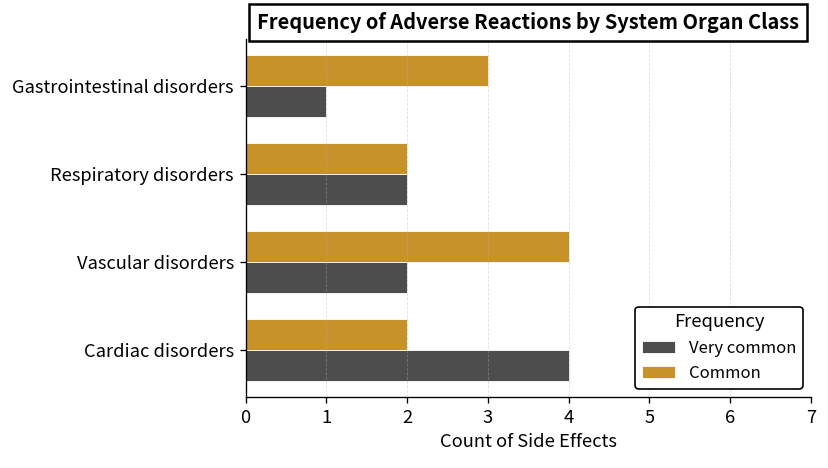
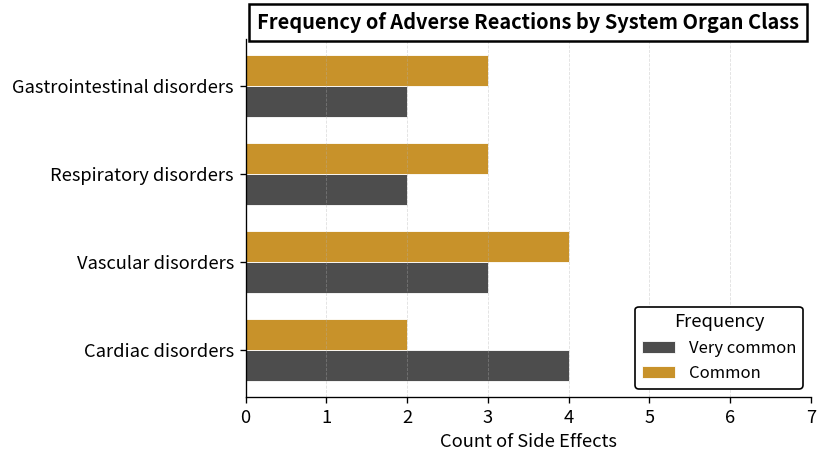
Very common, Gastrointestinal disorders: 1 -> 2
Common, Respiratory disorders: 2 -> 3
Very common, Vascular disorders: 2 -> 3
